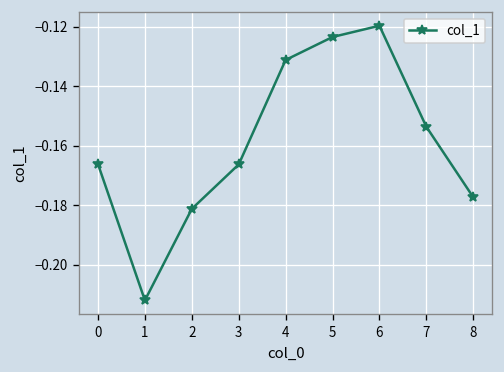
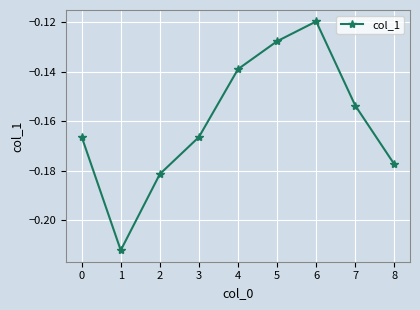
4: -0.131 -> -0.139
5: -0.123 -> -0.128
